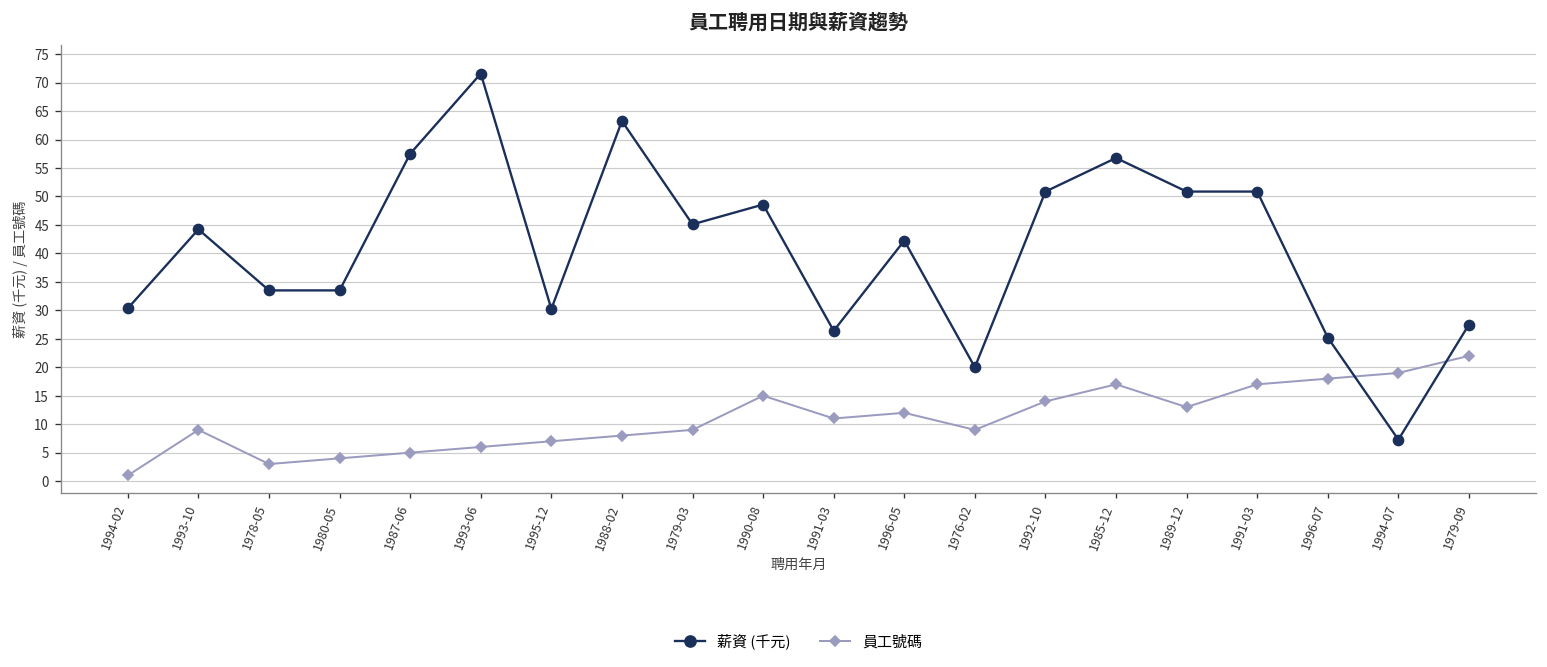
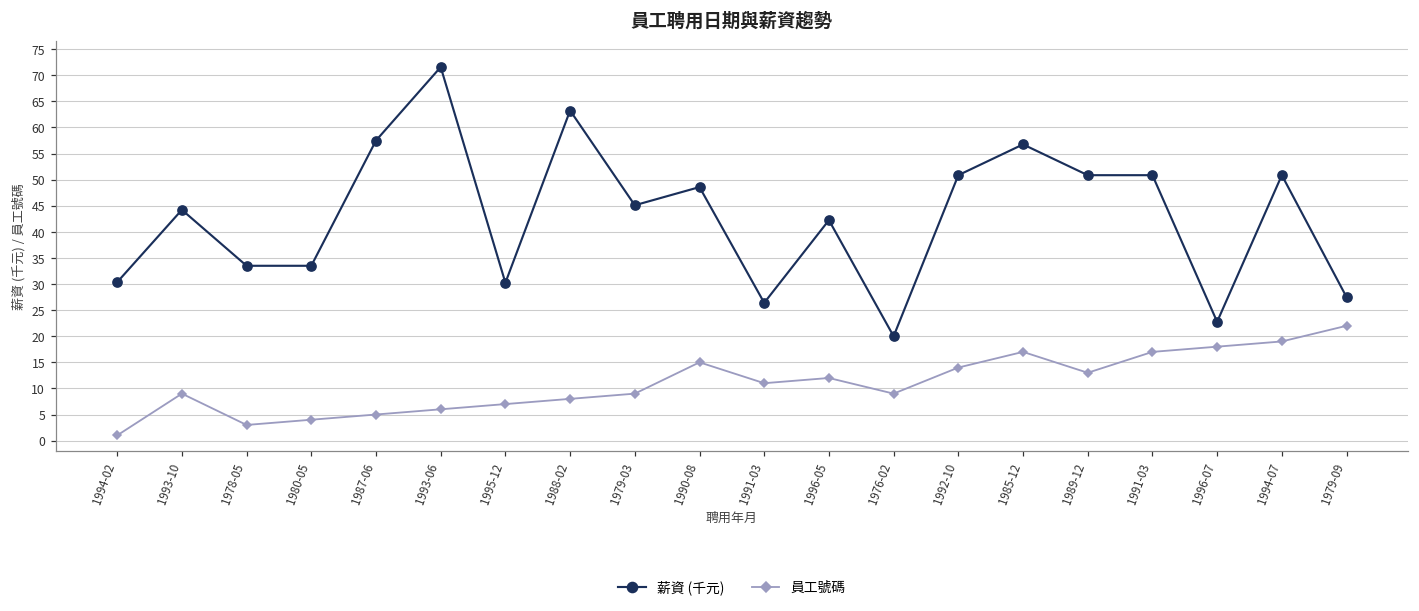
薪資 (千元), 1996-07: 25 -> 23
薪資 (千元), 1994-07: 7 -> 51
